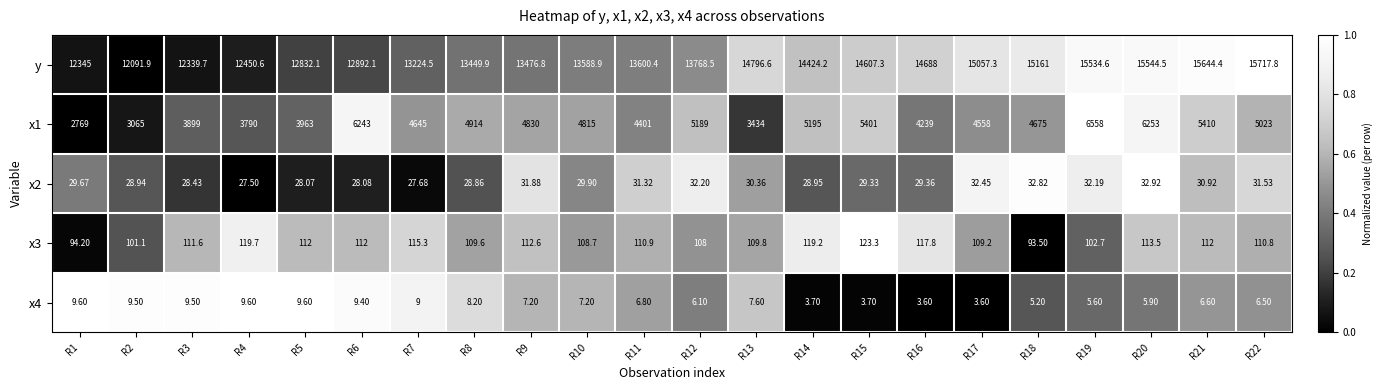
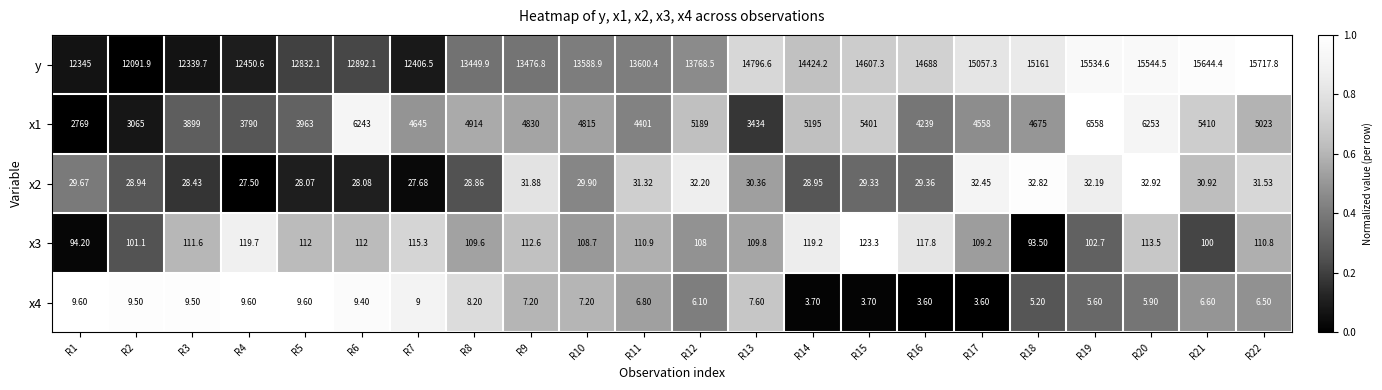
y, R7: 13224.5 -> 12406.5
x3, R21: 112 -> 100
